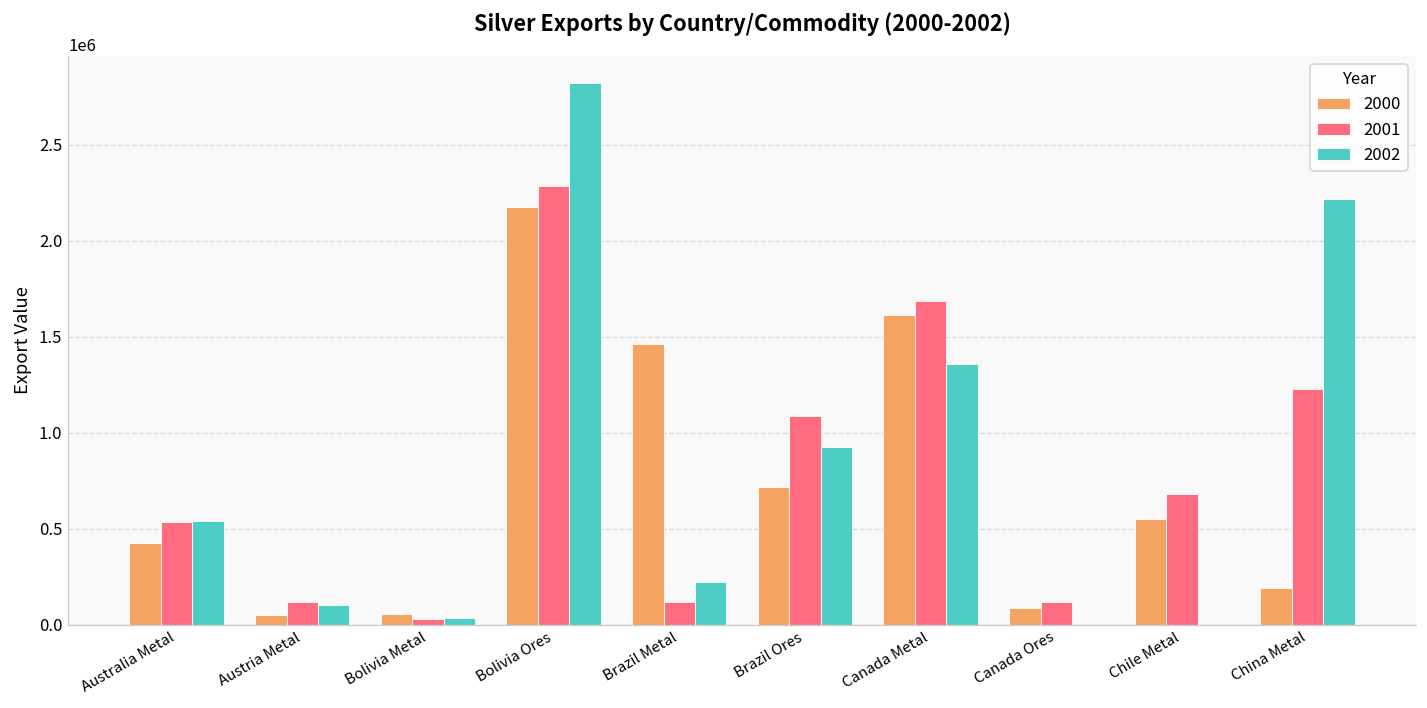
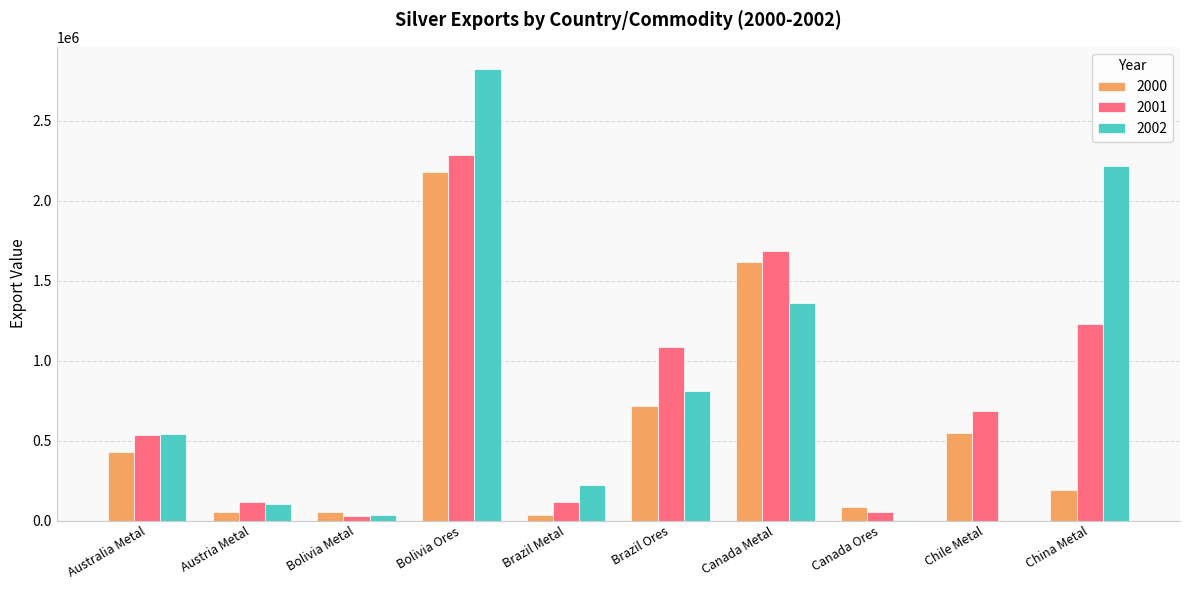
2000, Brazil Metal: 1460000 -> 40000
2002, Brazil Ores: 930000 -> 810000
2001, Canada Ores: 120000 -> 50000
